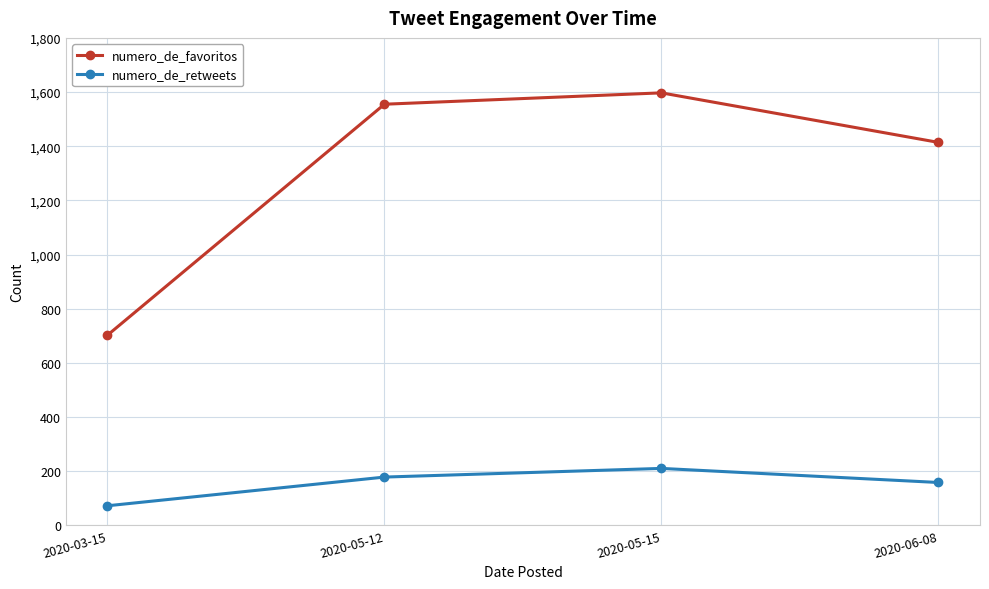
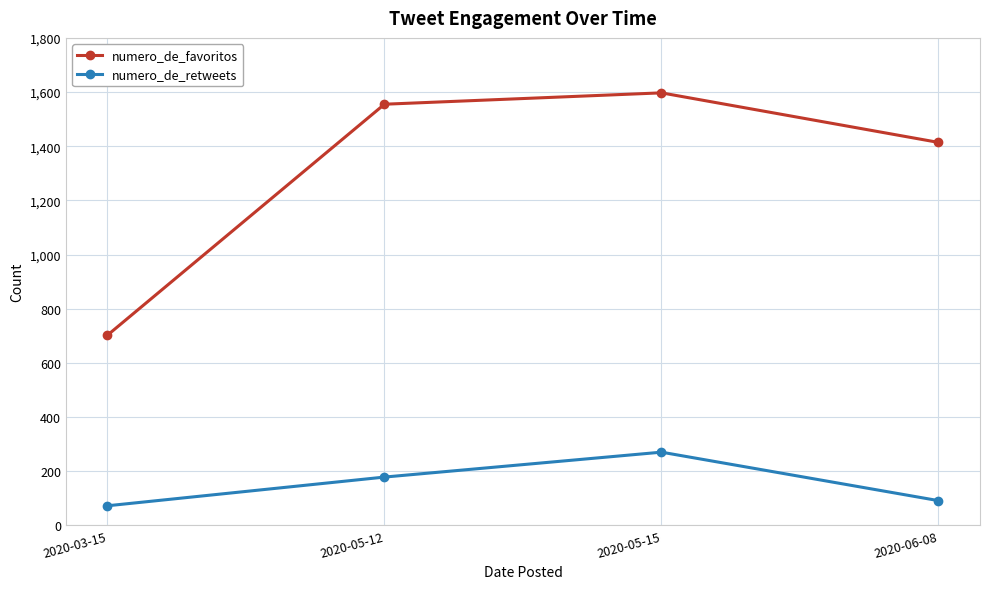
numero_de_retweets, 2020-05-15: 210 -> 270
numero_de_retweets, 2020-06-08: 160 -> 90
